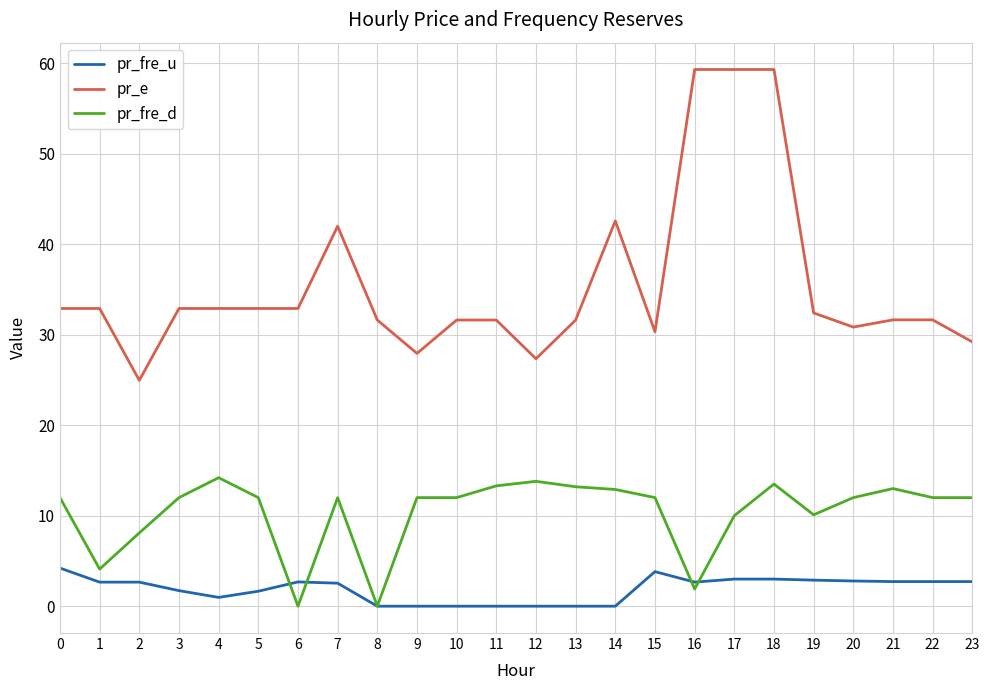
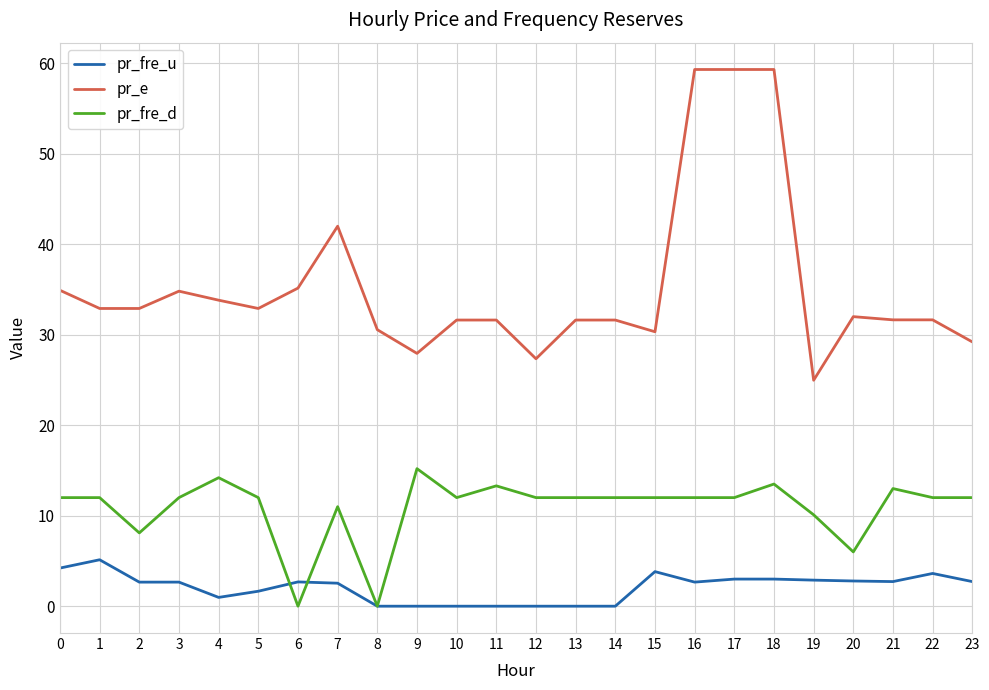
pr_e, 0: 33 -> 35
pr_fre_u, 1: 3 -> 5
pr_fre_d, 1: 4 -> 12
pr_e, 2: 25 -> 33
pr_fre_u, 3: 2 -> 3
pr_e, 3: 33 -> 35
pr_e, 4: 33 -> 34
pr_e, 6: 33 -> 35
pr_fre_d, 7: 12 -> 11
pr_e, 8: 32 -> 31
pr_fre_d, 9: 12 -> 15
pr_fre_d, 12: 14 -> 12
pr_fre_d, 13: 13 -> 12
pr_e, 14: 43 -> 32
pr_fre_d, 14: 13 -> 12
pr_fre_d, 16: 2 -> 12
pr_fre_d, 17: 10 -> 12
pr_e, 19: 32 -> 25
pr_e, 20: 31 -> 32
pr_fre_d, 20: 12 -> 6
pr_fre_u, 22: 3 -> 4
